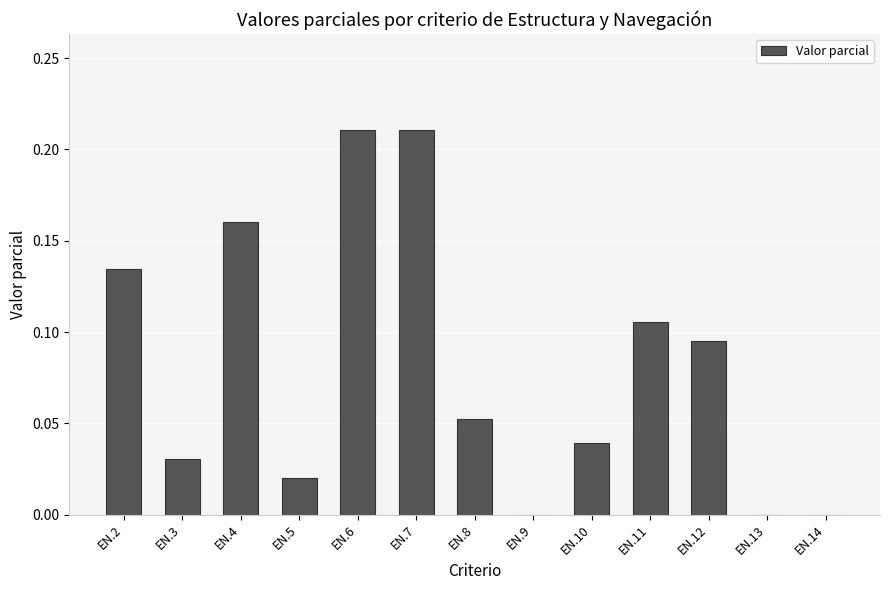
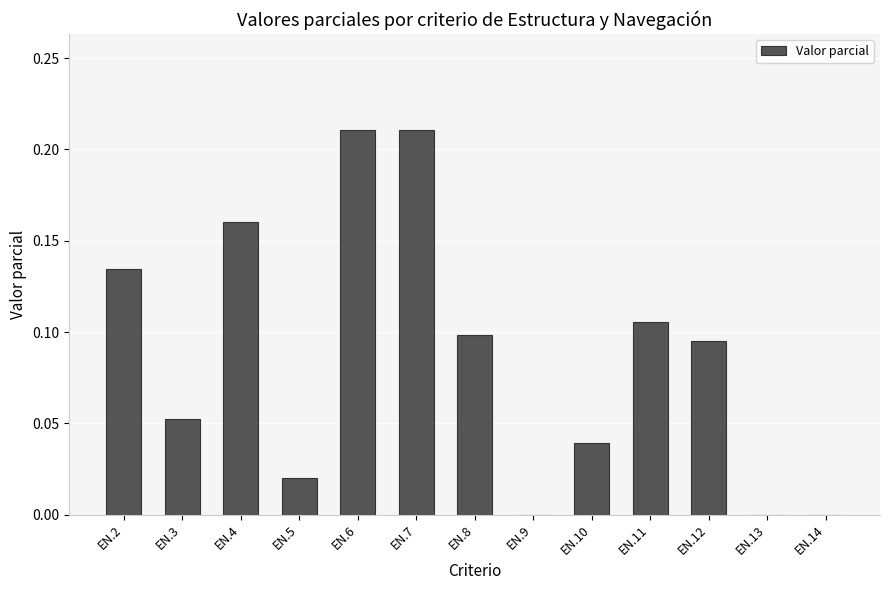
EN.3: 0.030 -> 0.053
EN.8: 0.053 -> 0.098
